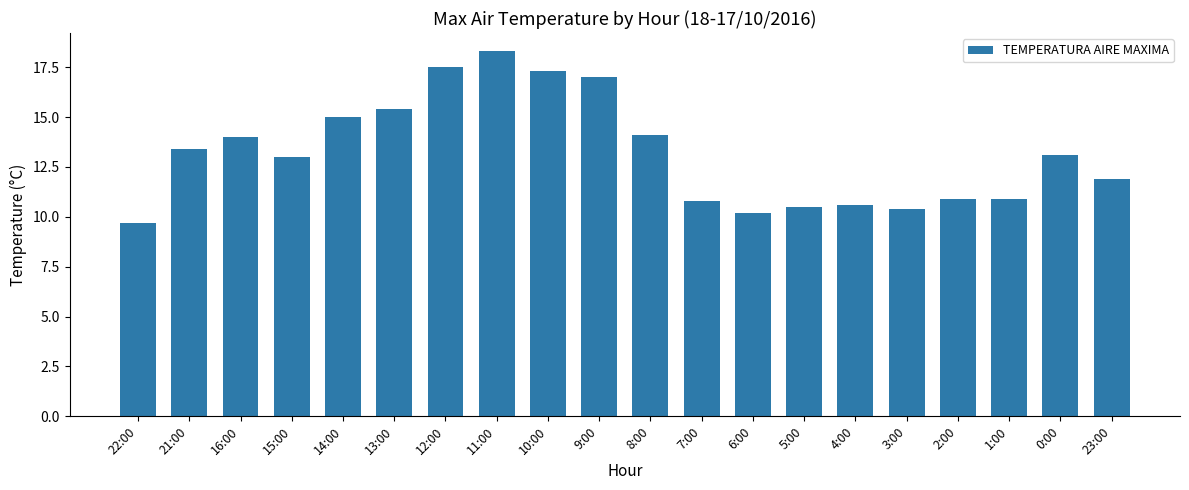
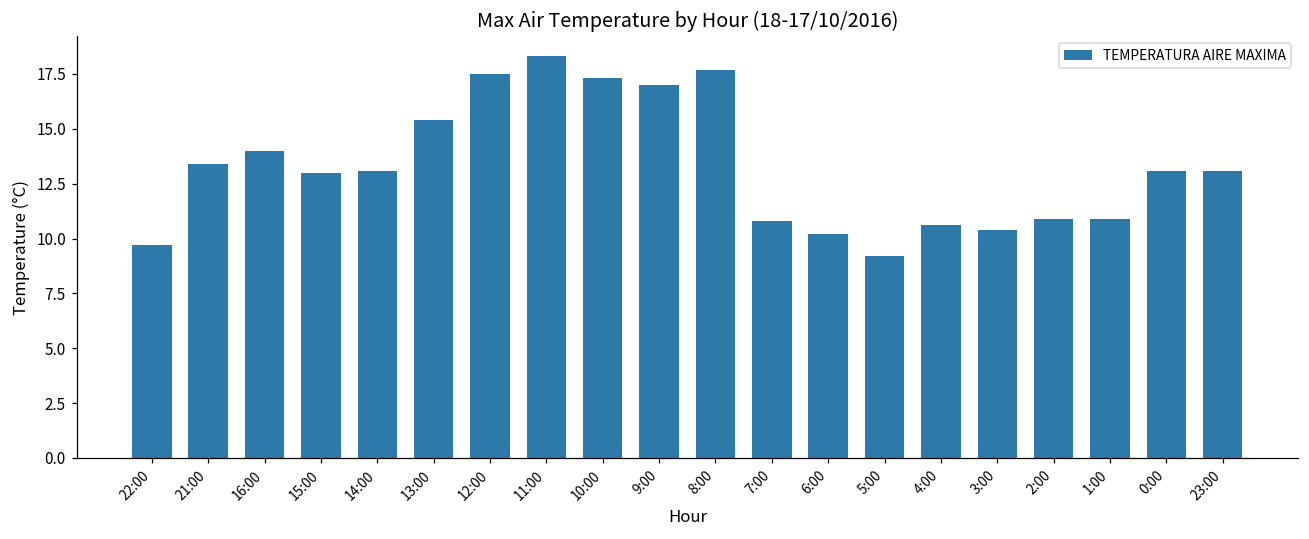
14:00: 15.0 -> 13.1
8:00: 14.1 -> 17.7
5:00: 10.5 -> 9.2
23:00: 11.9 -> 13.1
